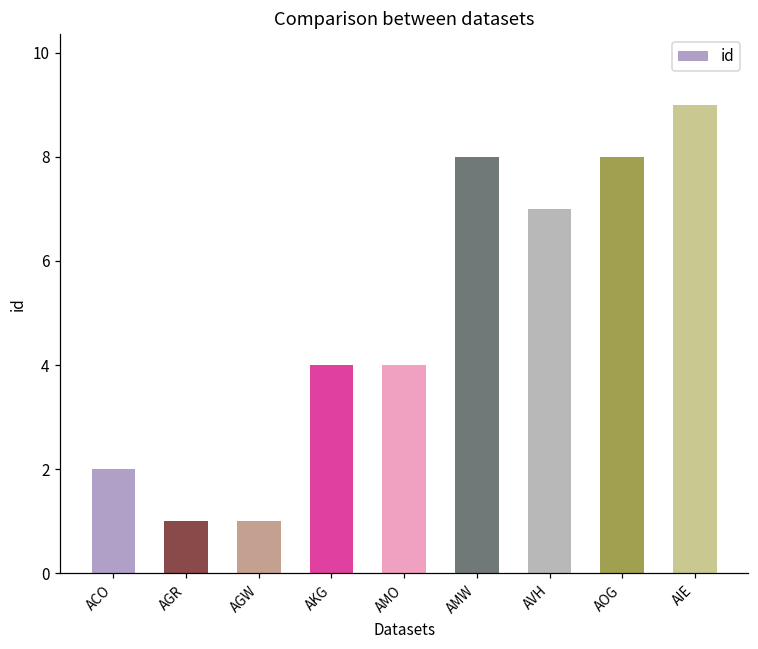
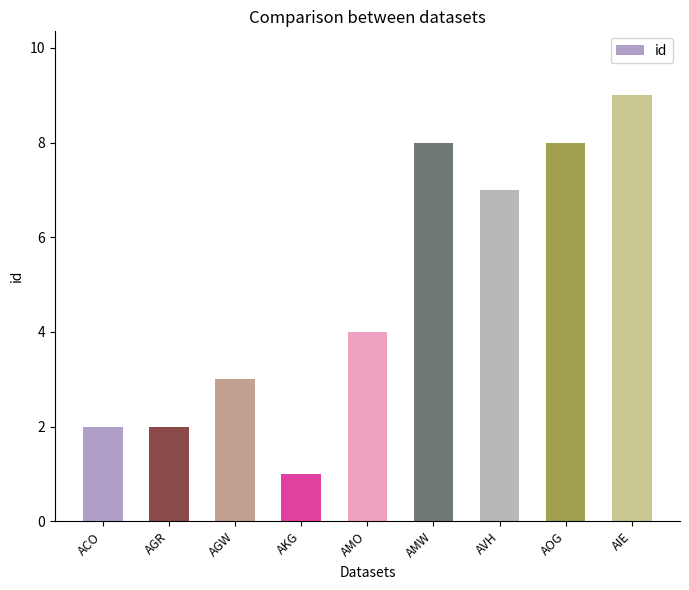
AGR: 1 -> 2
AGW: 1 -> 3
AKG: 4 -> 1
